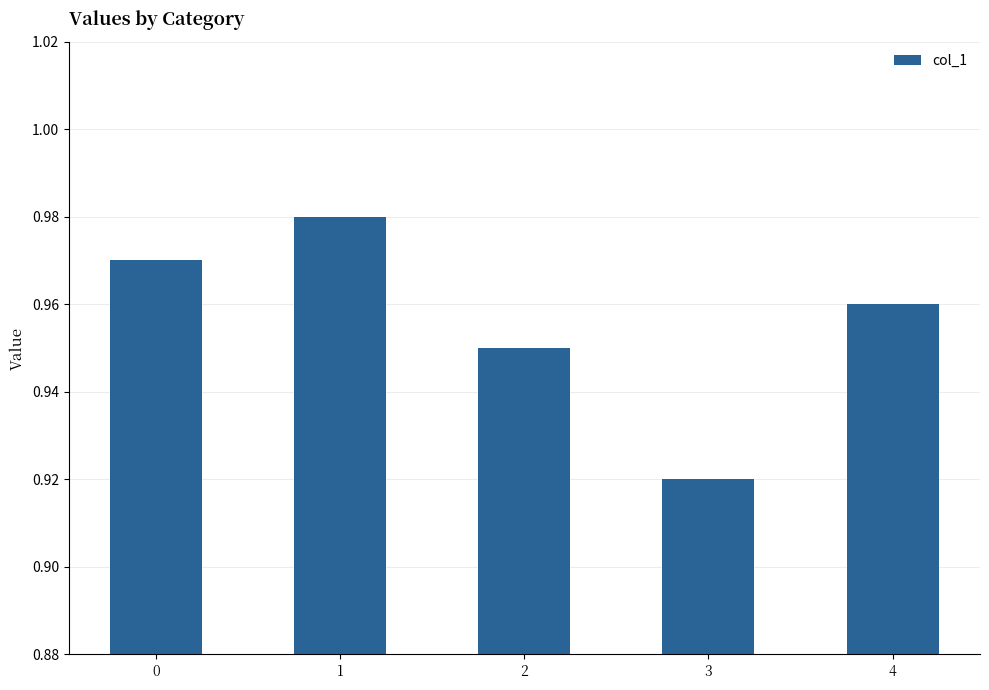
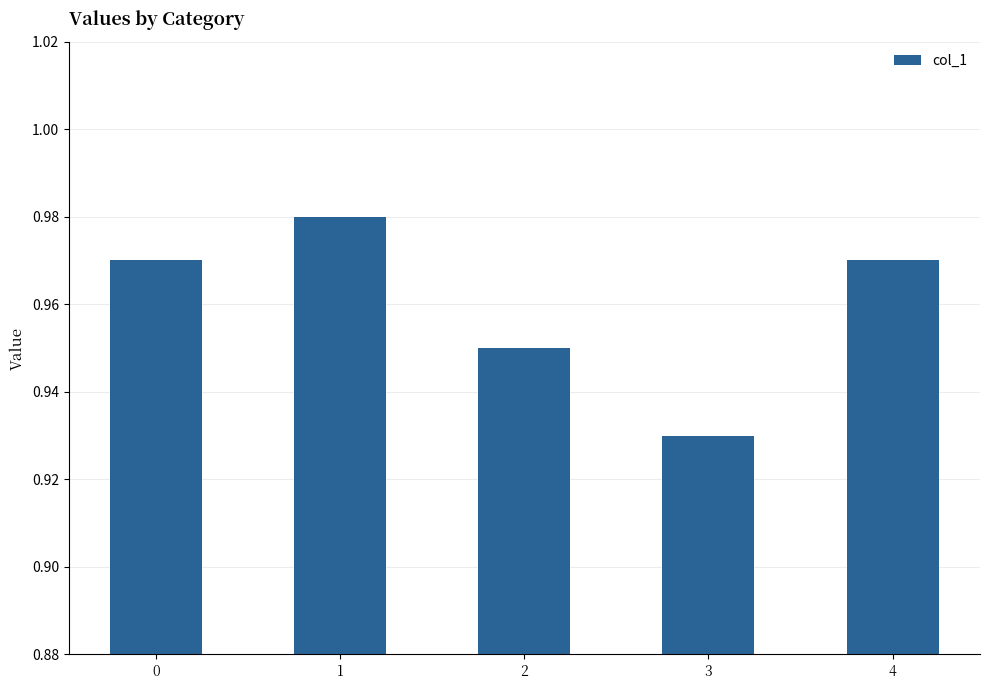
3: 0.92 -> 0.93
4: 0.96 -> 0.97
